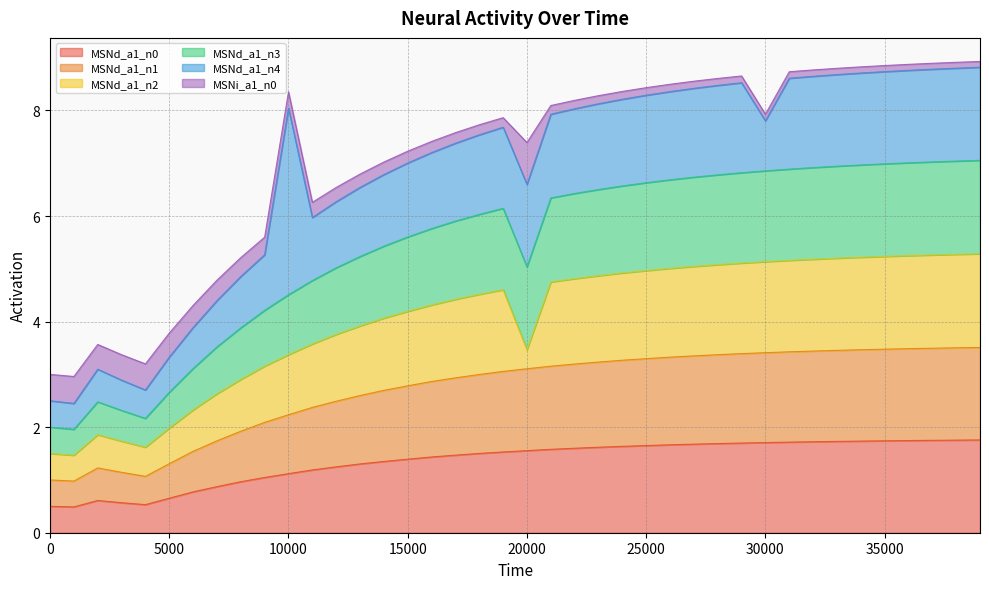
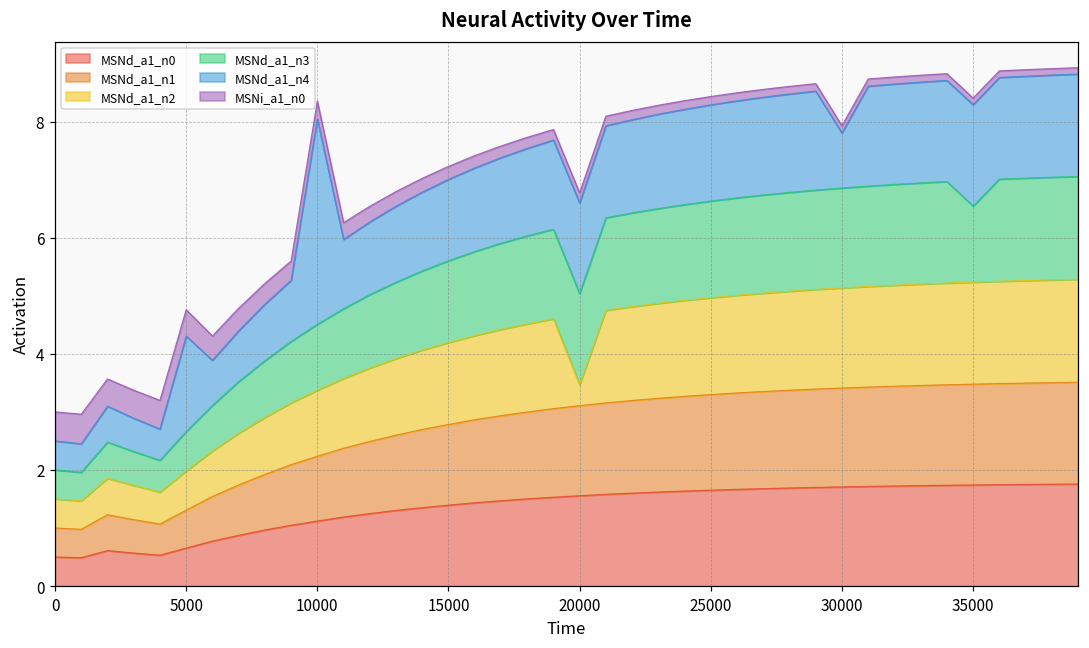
MSNd_a1_n4, 5000: 0.7 -> 1.6
MSNi_a1_n0, 20000: 0.8 -> 0.2
MSNd_a1_n3, 35000: 1.8 -> 1.3
